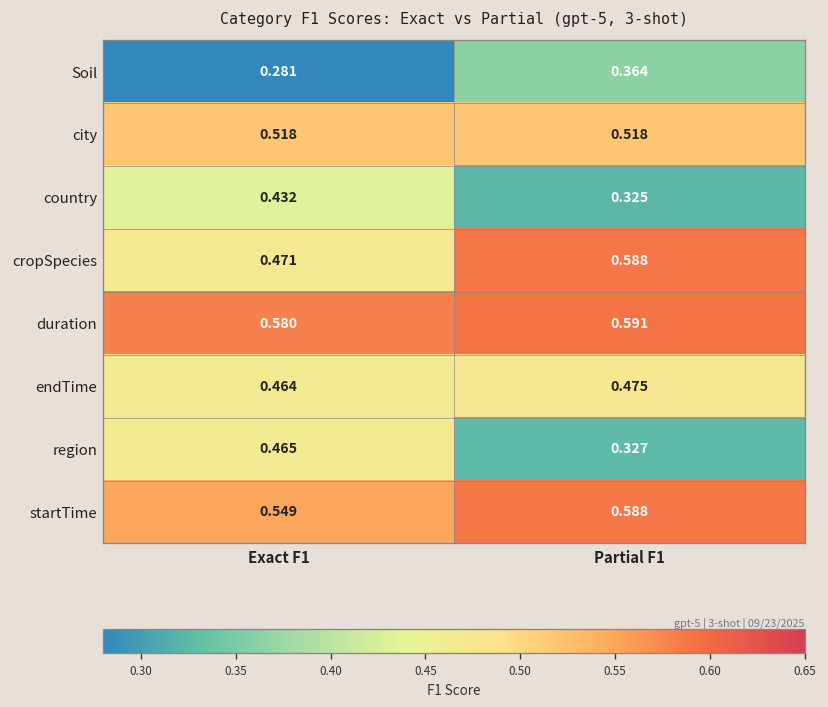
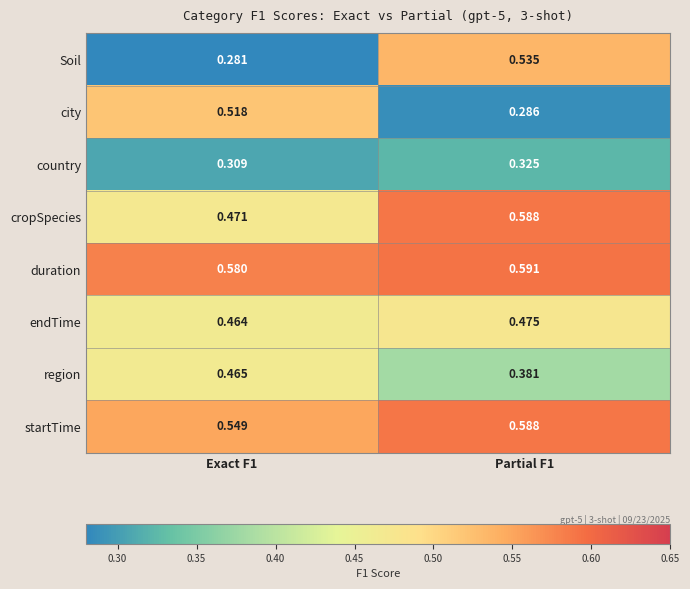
Soil, Partial F1: 0.364 -> 0.535
city, Partial F1: 0.518 -> 0.286
country, Exact F1: 0.432 -> 0.309
region, Partial F1: 0.327 -> 0.381
